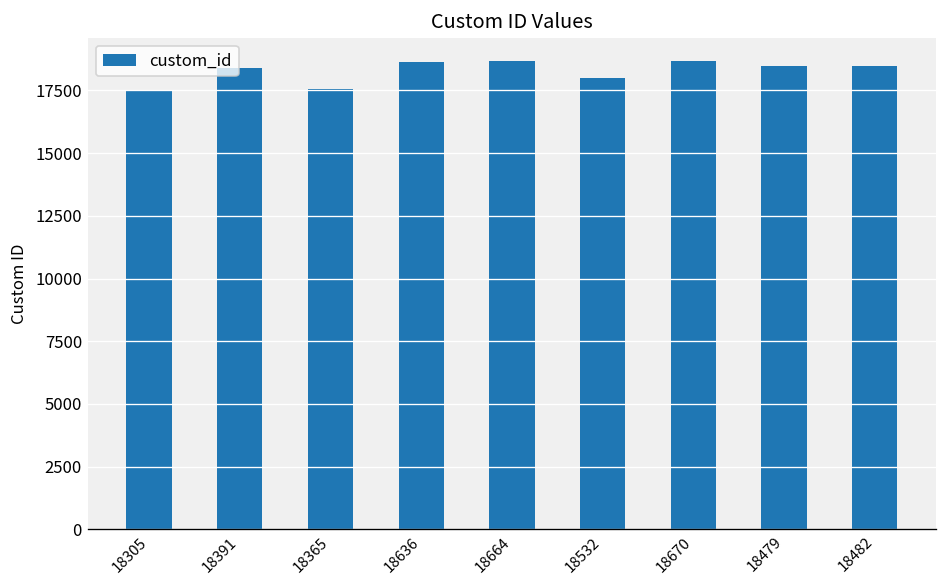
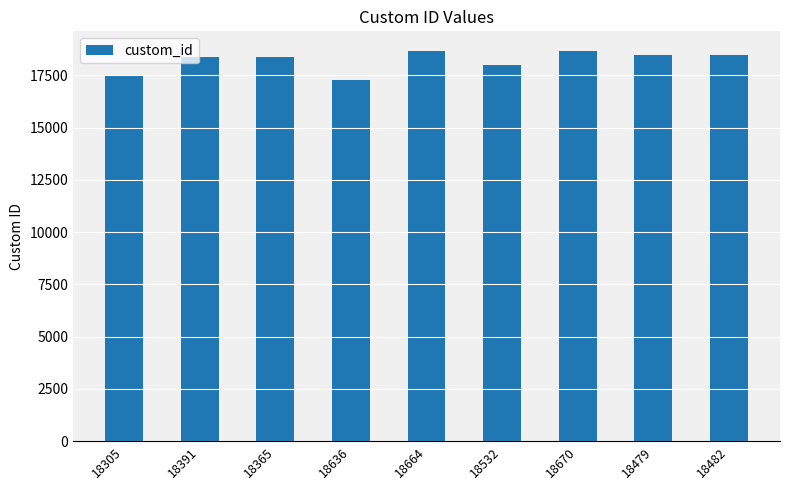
18365: 17500 -> 18400
18636: 18600 -> 17300
